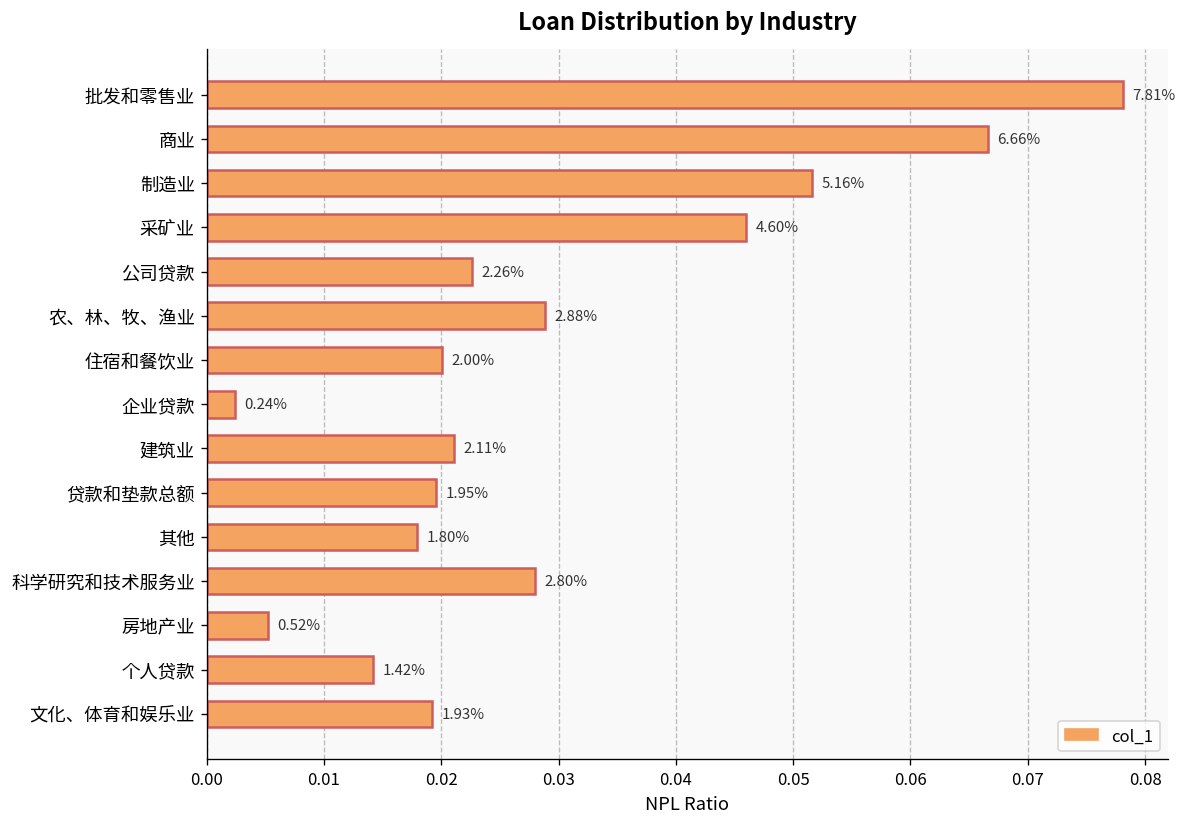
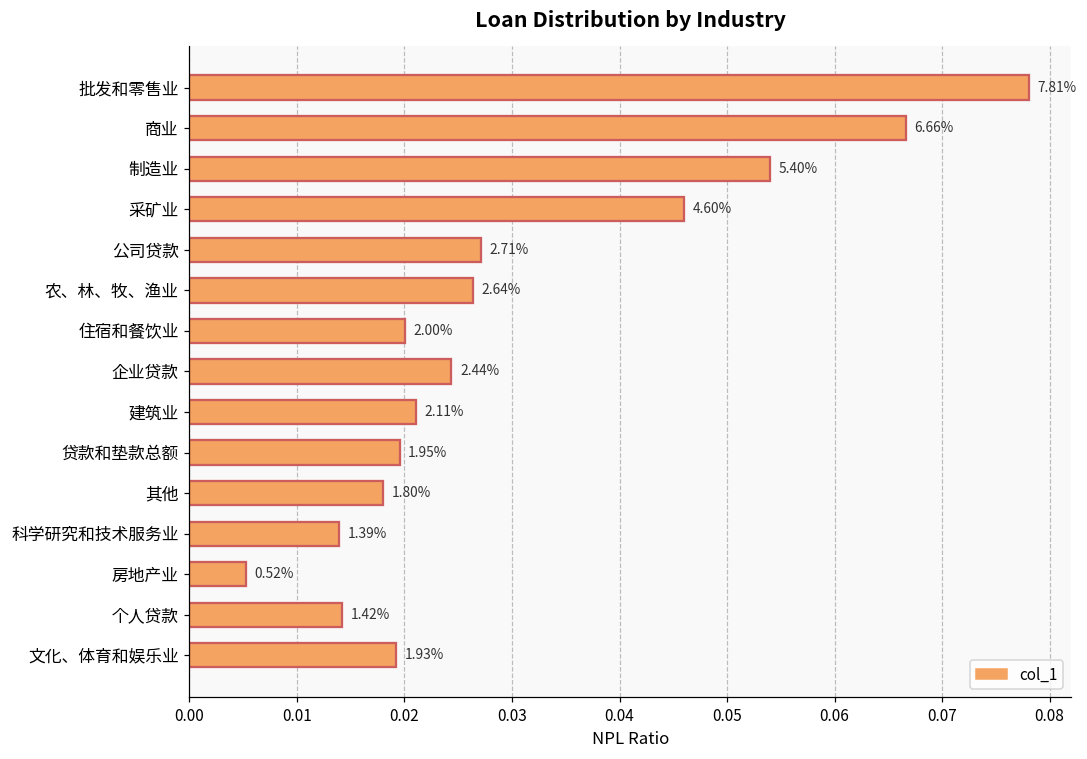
制造业: 5.16% -> 5.40%
公司贷款: 2.26% -> 2.71%
农、林、牧、渔业: 2.88% -> 2.64%
企业贷款: 0.24% -> 2.44%
科学研究和技术服务业: 2.80% -> 1.39%
